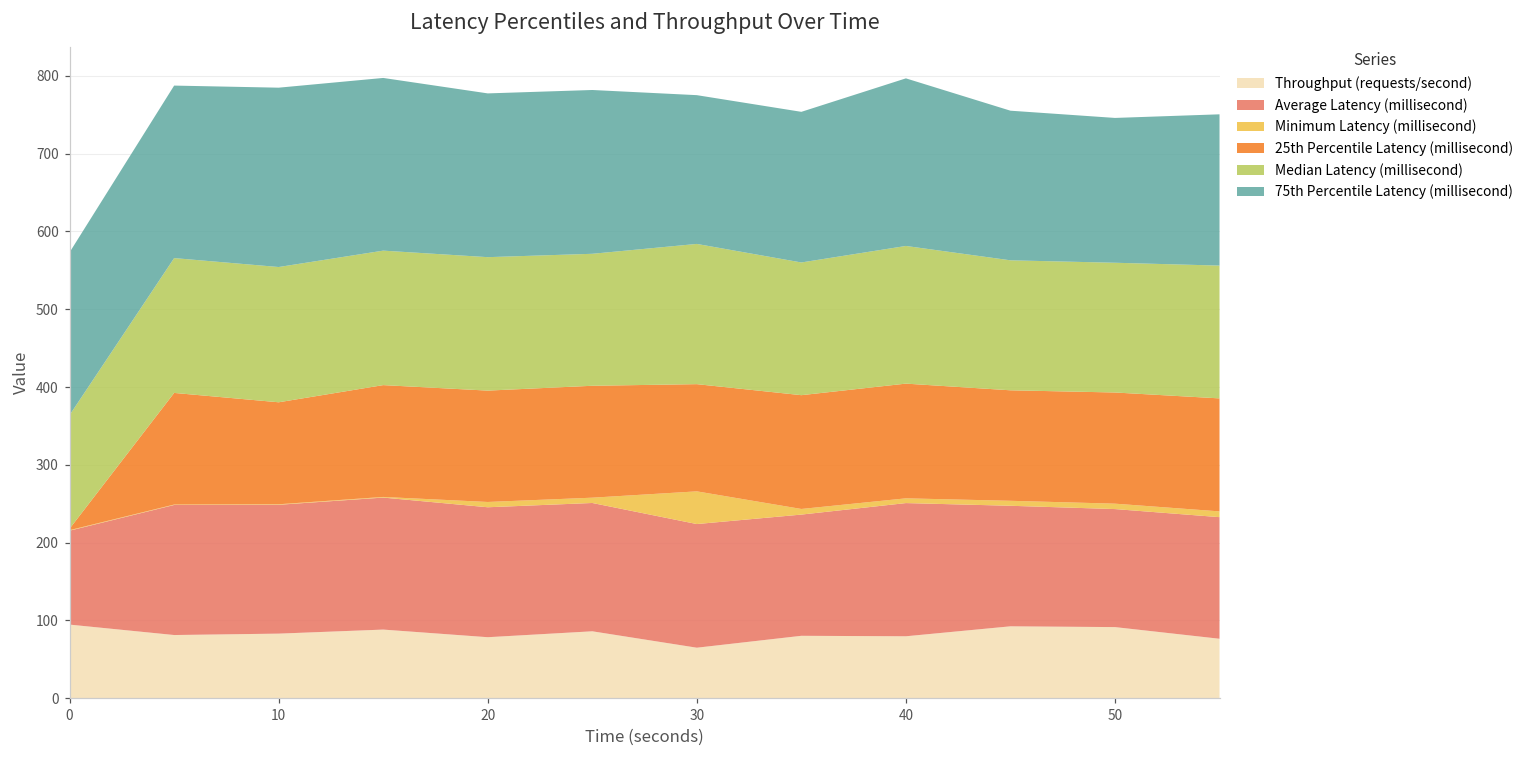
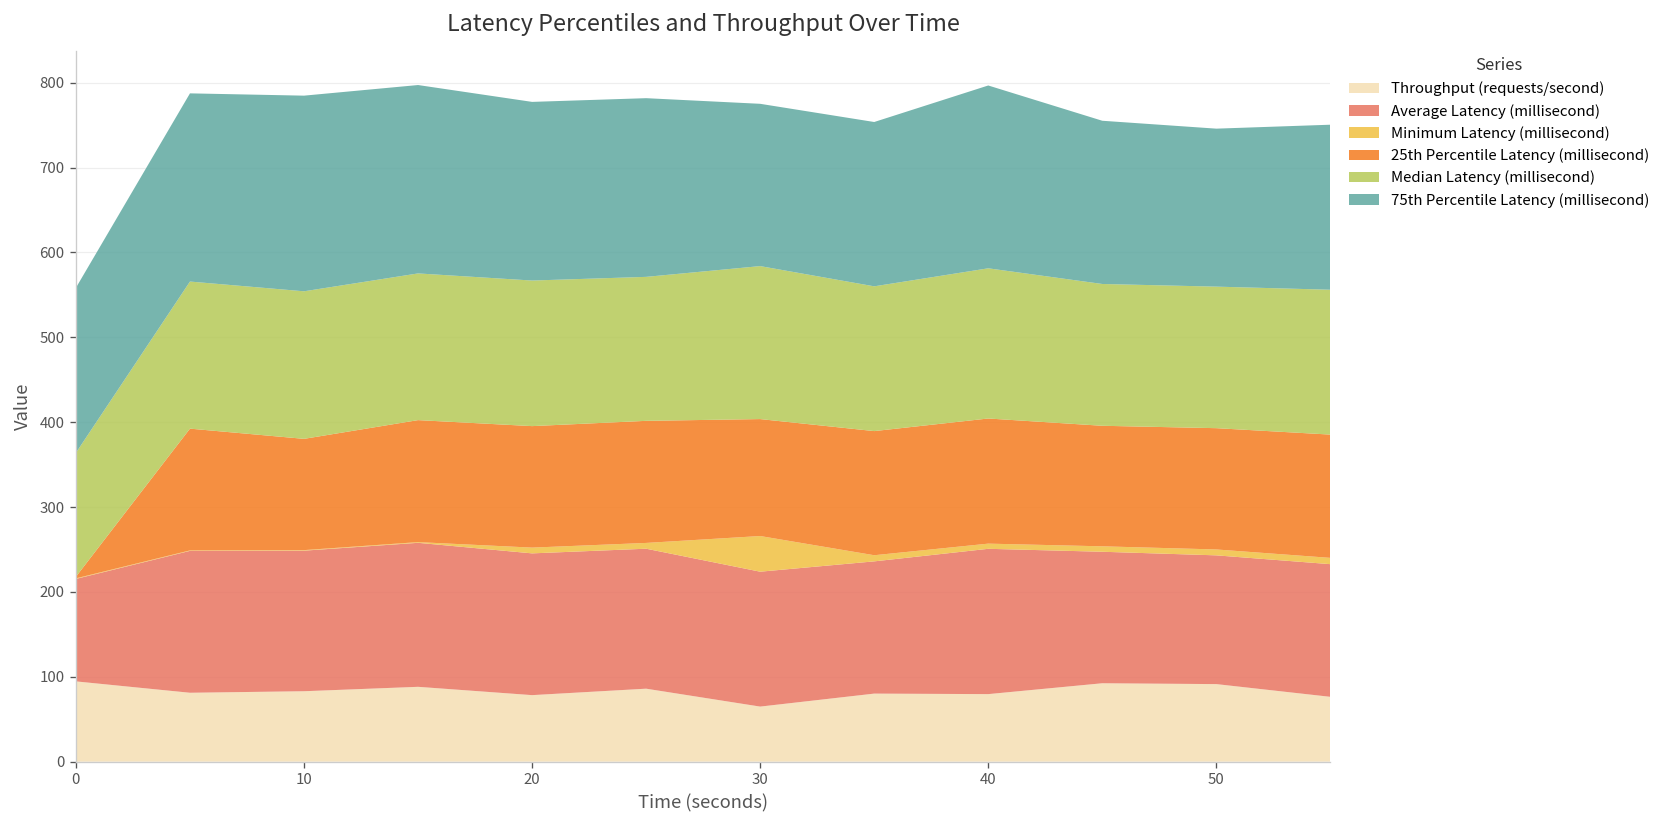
75th Percentile Latency (millisecond), 0: 210 -> 190
